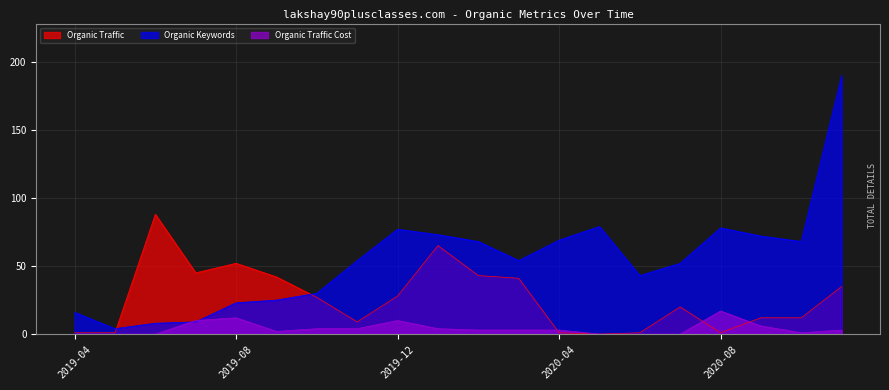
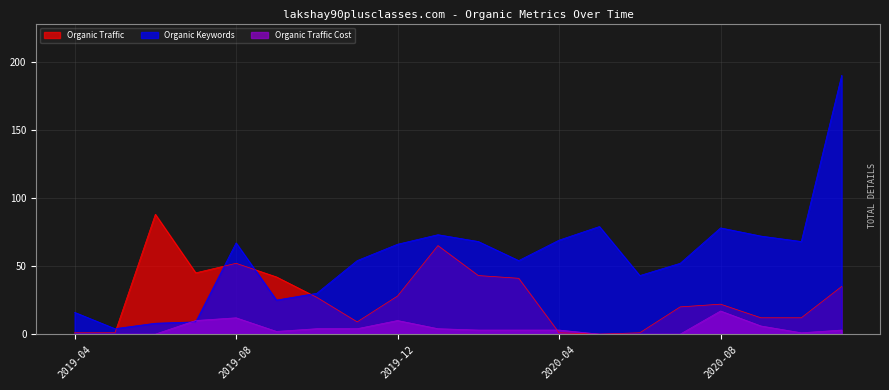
Organic Keywords, 2019-08: 23 -> 67
Organic Keywords, 2019-12: 77 -> 66
Organic Traffic, 2020-08: 1 -> 22
